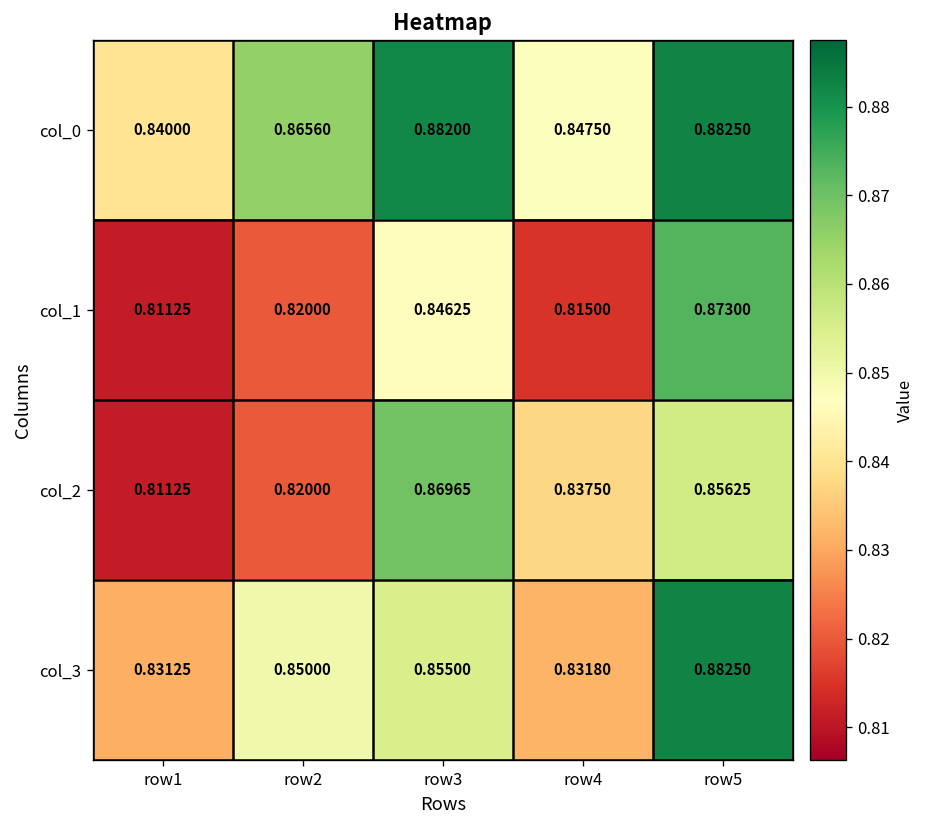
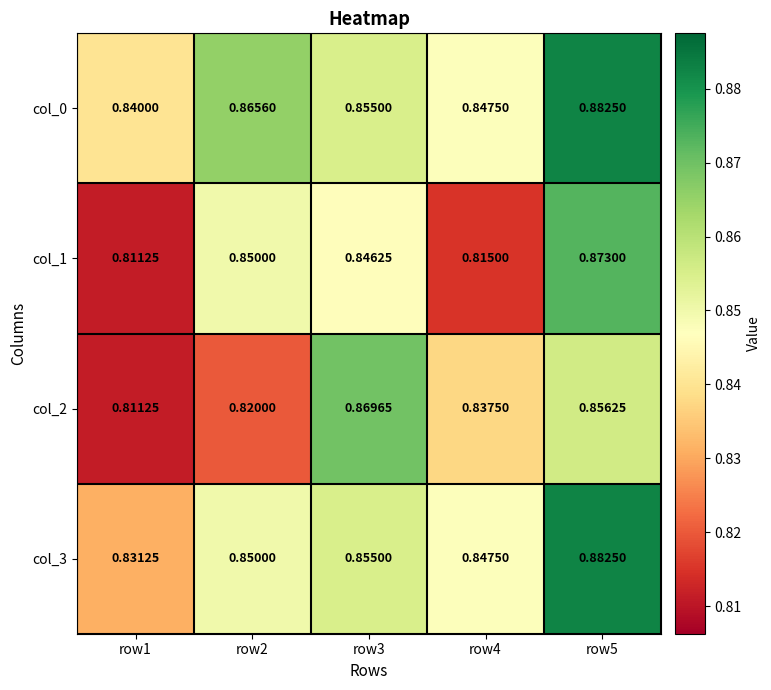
col_0, row3: 0.88200 -> 0.85500
col_1, row2: 0.82000 -> 0.85000
col_3, row4: 0.83180 -> 0.84750
